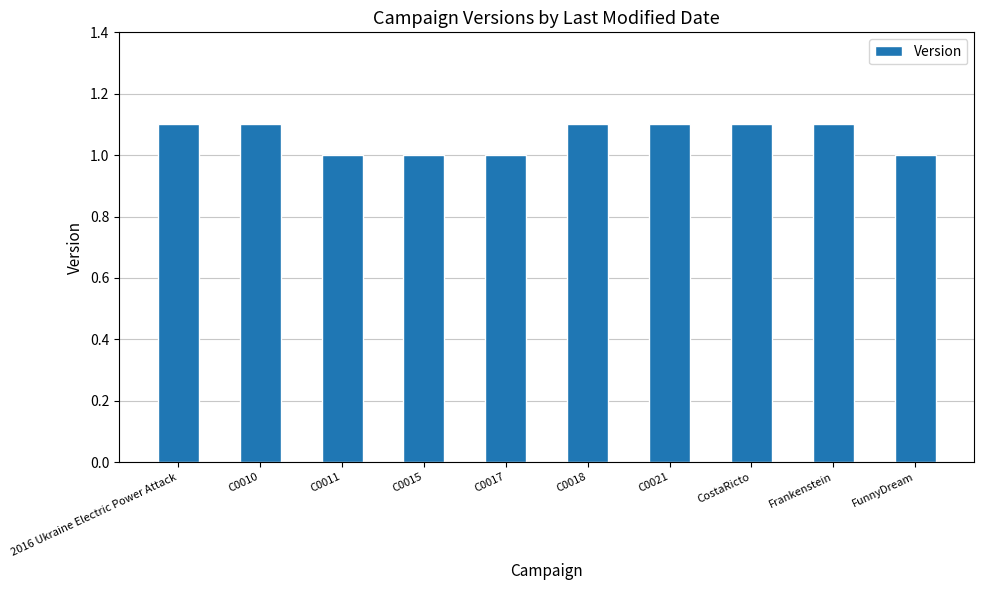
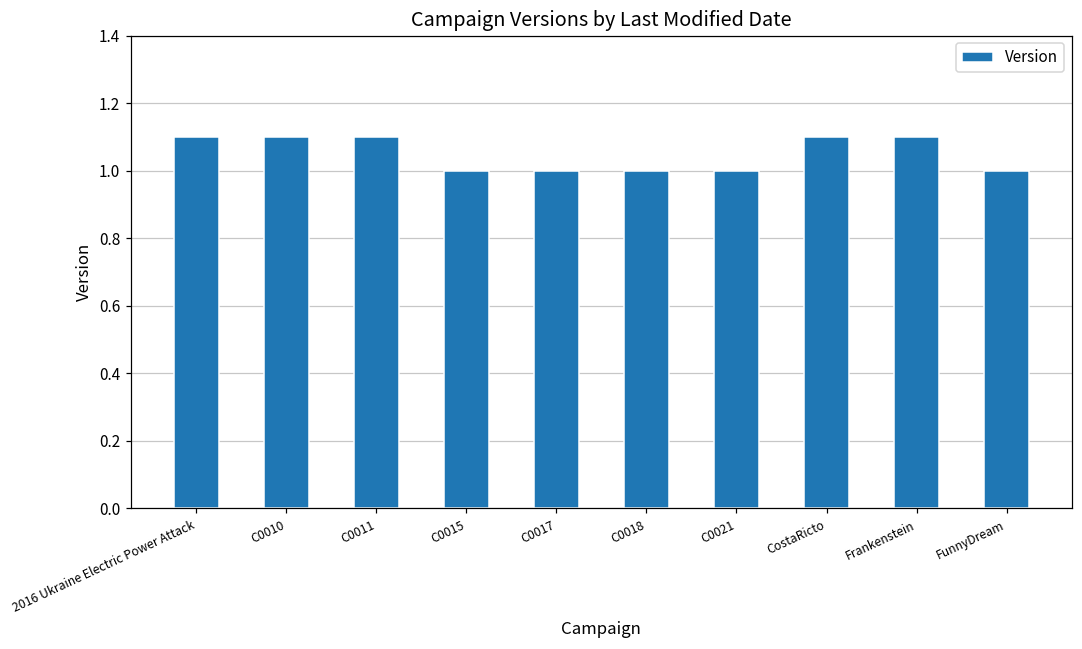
C0011: 1.0 -> 1.1
C0018: 1.1 -> 1.0
C0021: 1.1 -> 1.0
